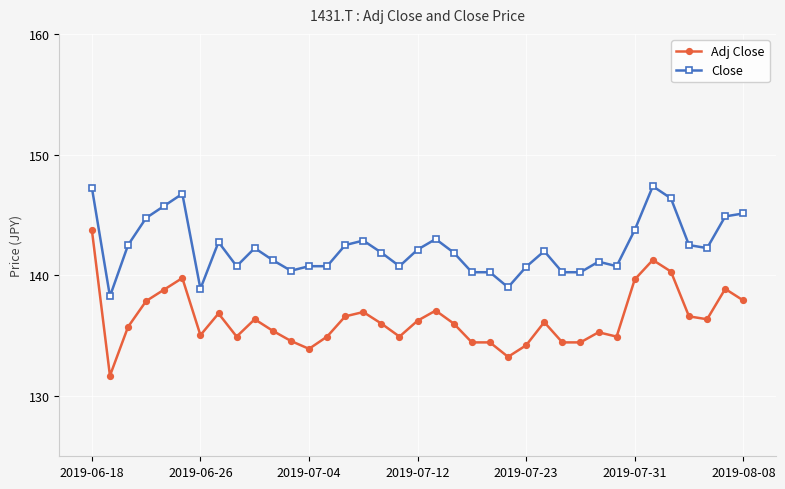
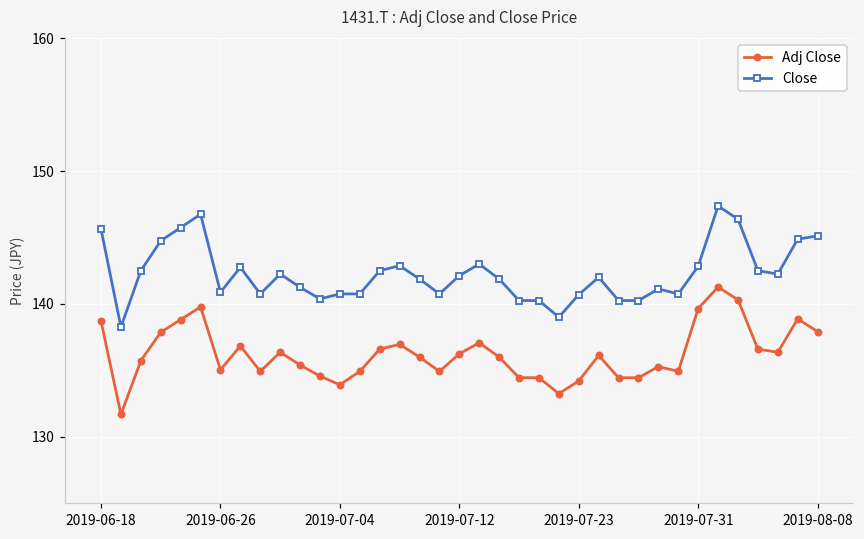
Adj Close, 2019-06-18: 143.8 -> 138.7
Close, 2019-06-18: 147.3 -> 145.6
Close, 2019-06-26: 138.9 -> 140.9
Close, 2019-07-31: 143.8 -> 142.8
